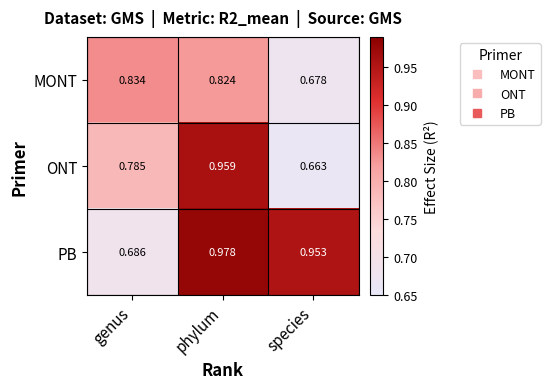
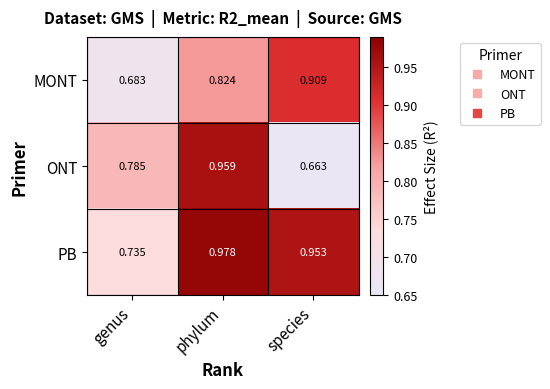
MONT, genus: 0.834 -> 0.683
MONT, species: 0.678 -> 0.909
PB, genus: 0.686 -> 0.735
